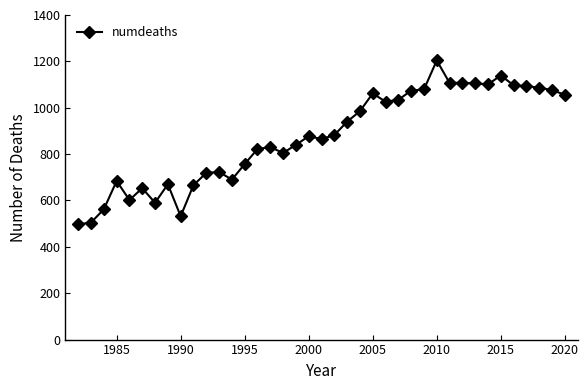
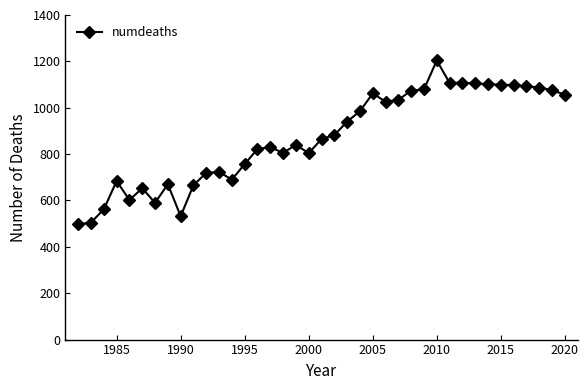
2000: 880 -> 800
2015: 1140 -> 1100
